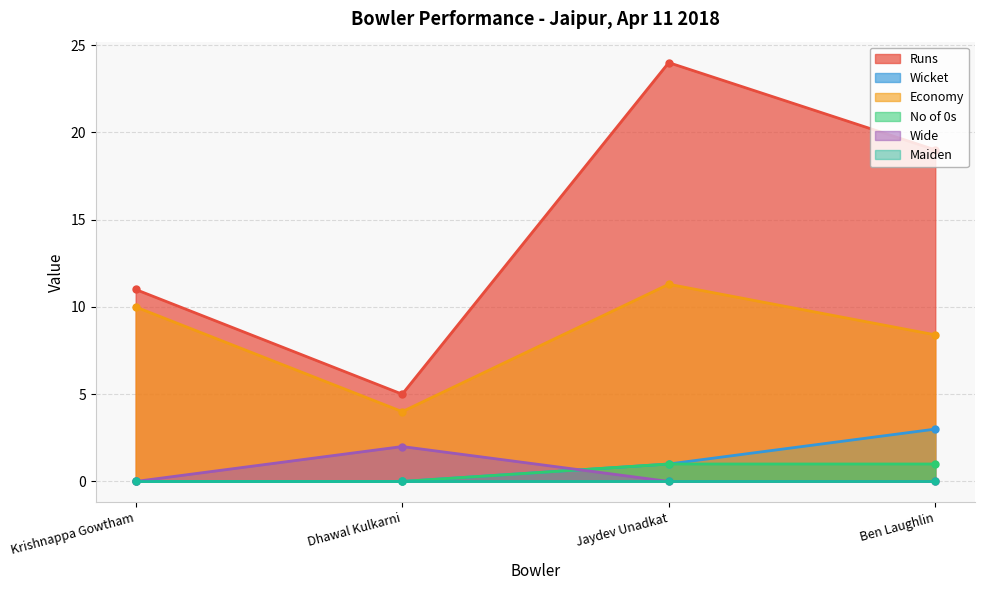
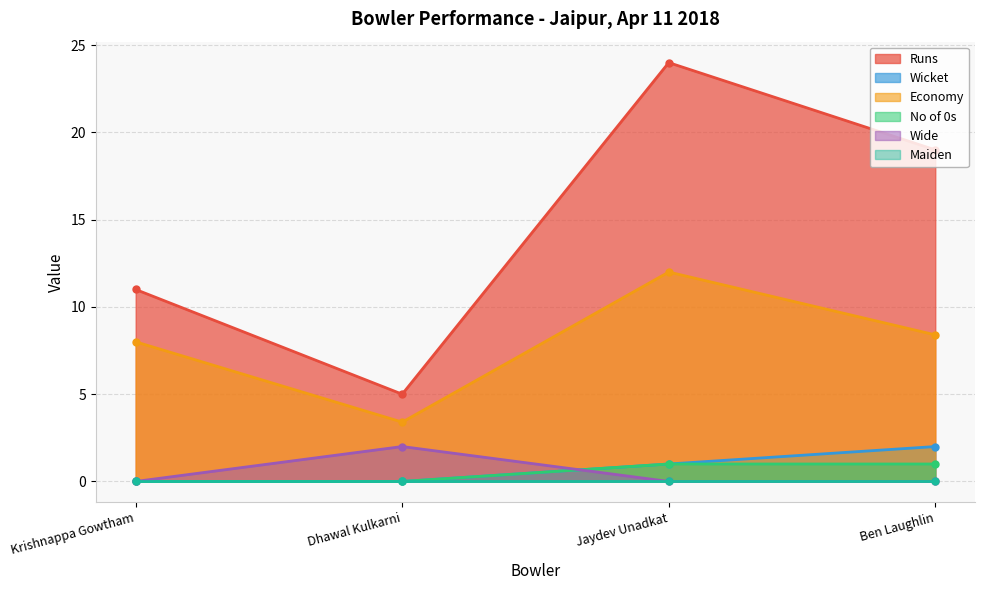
Economy, Krishnappa Gowtham: 10 -> 8
Economy, Dhawal Kulkarni: 4.0 -> 3.4
Economy, Jaydev Unadkat: 11.3 -> 12.0
Wicket, Ben Laughlin: 3 -> 2
